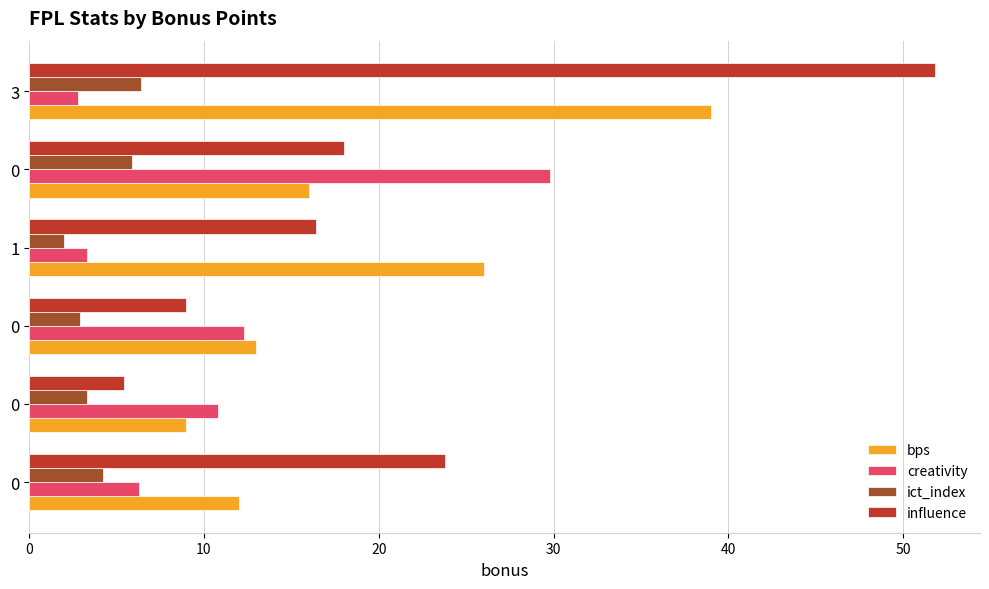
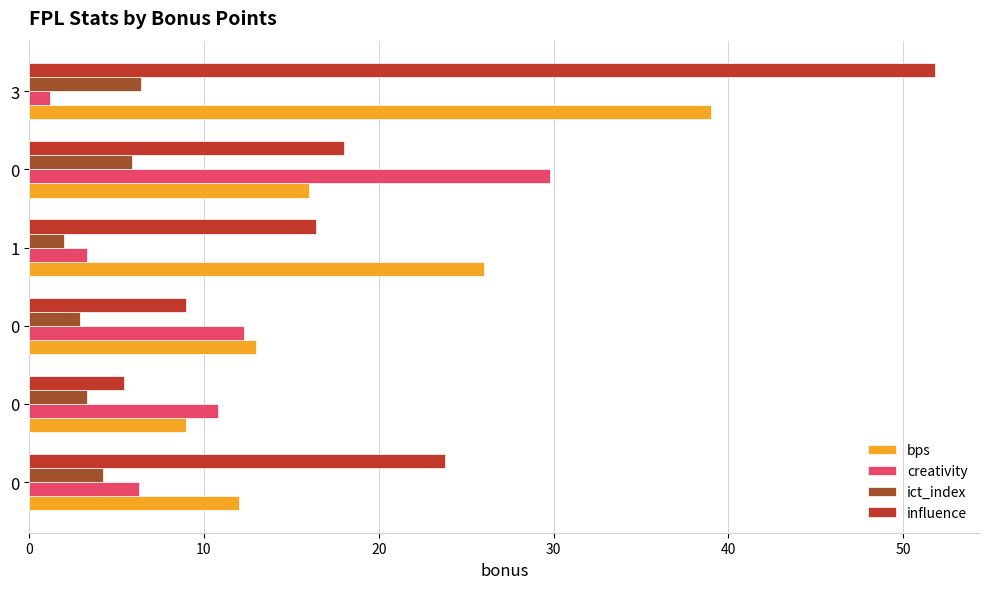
creativity, 3: 2.8 -> 1.2
